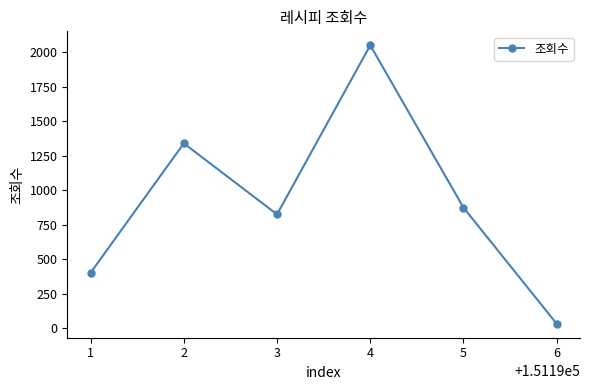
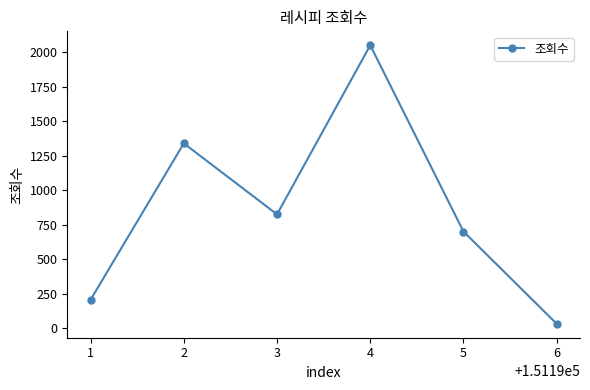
1: 400 -> 210
5: 870 -> 700
